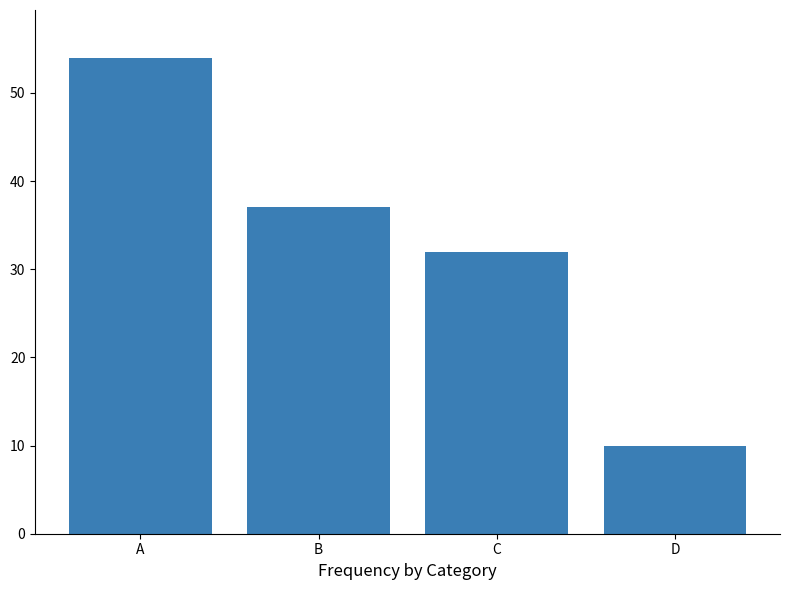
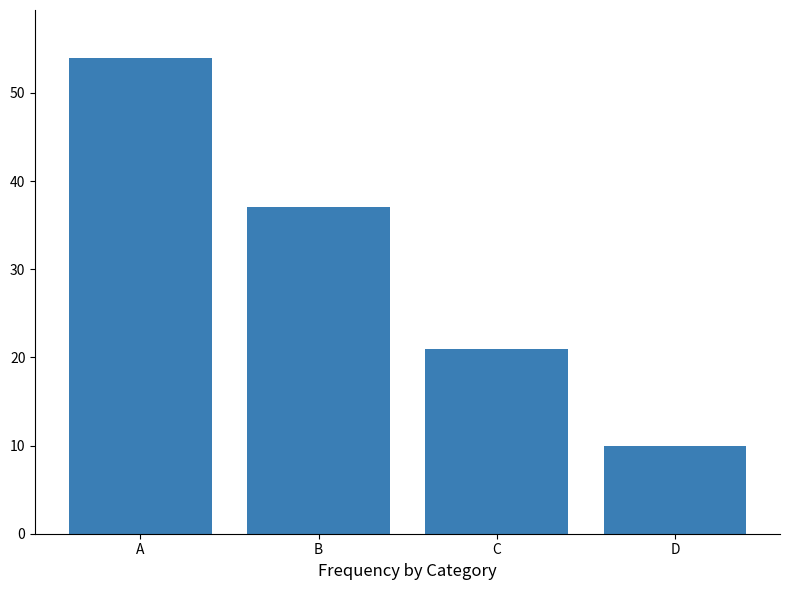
C: 32 -> 21
